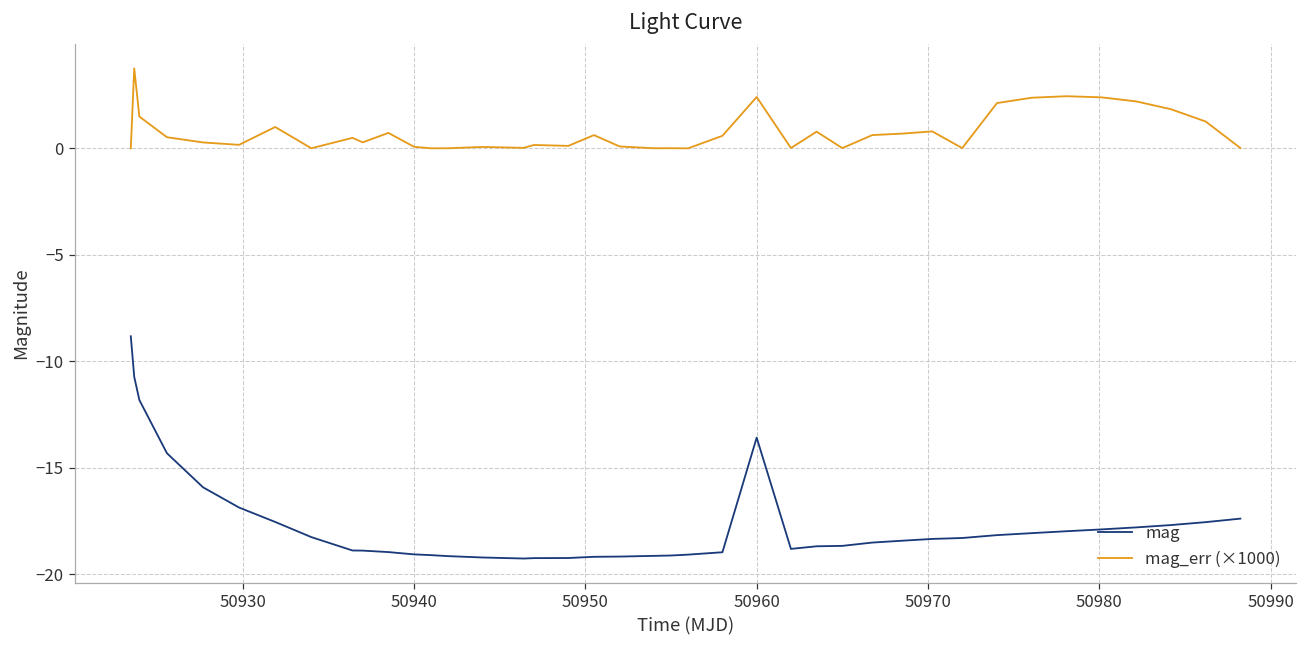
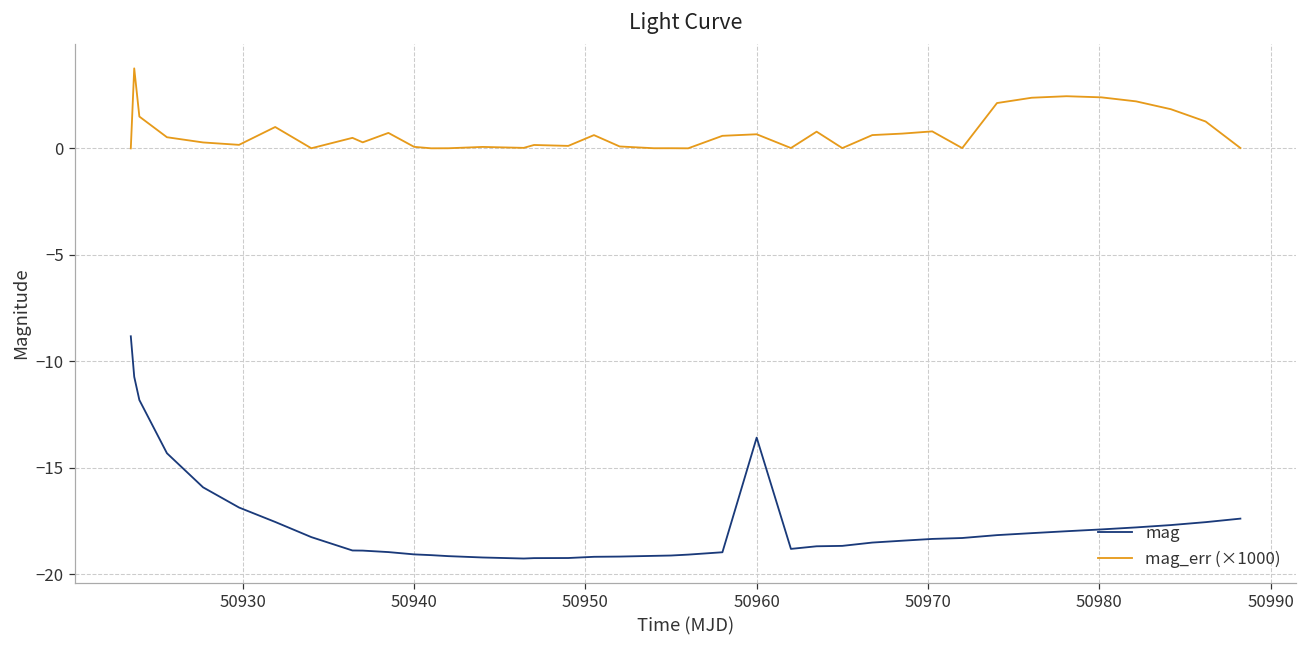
mag_err (×1000), 50960: 2.4 -> 0.7
